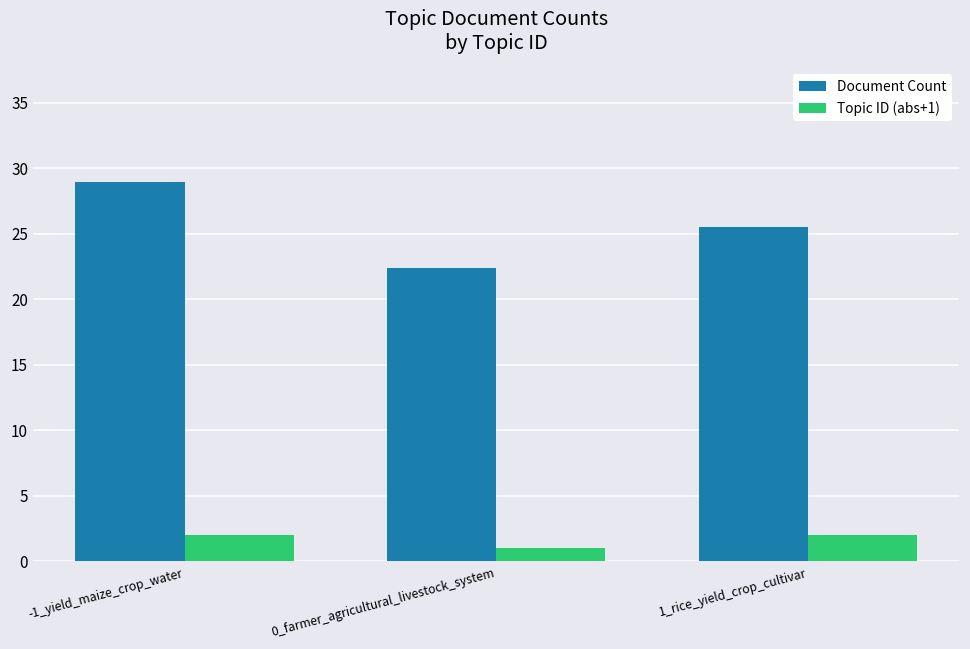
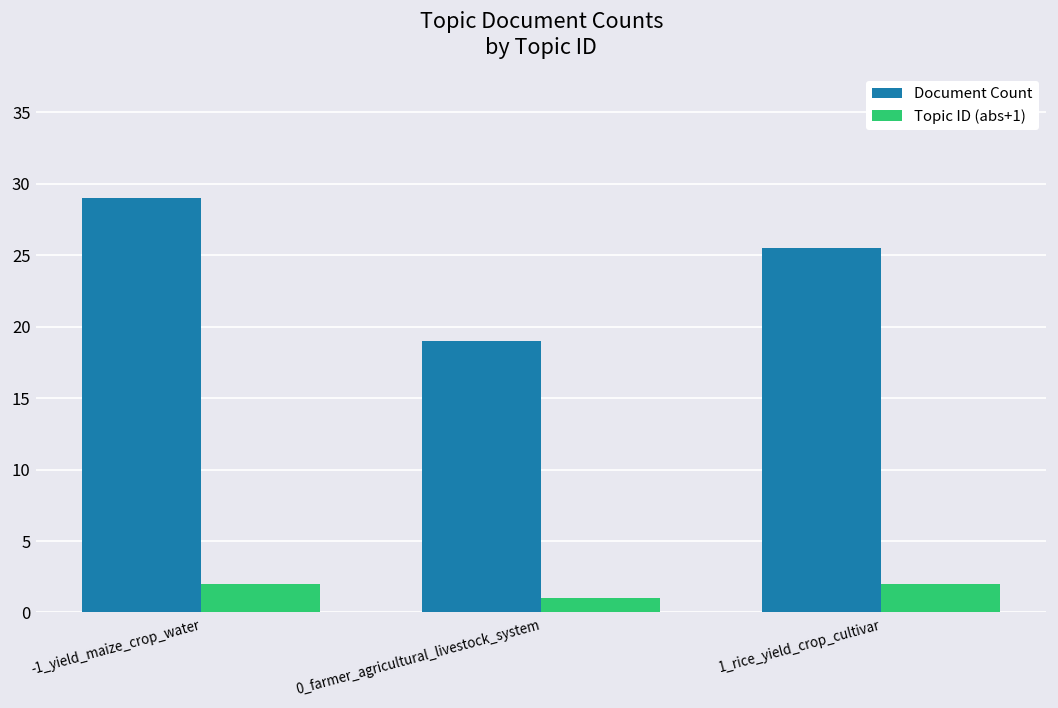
Document Count, 0_farmer_agricultural_livestock_system: 22.4 -> 19.0
